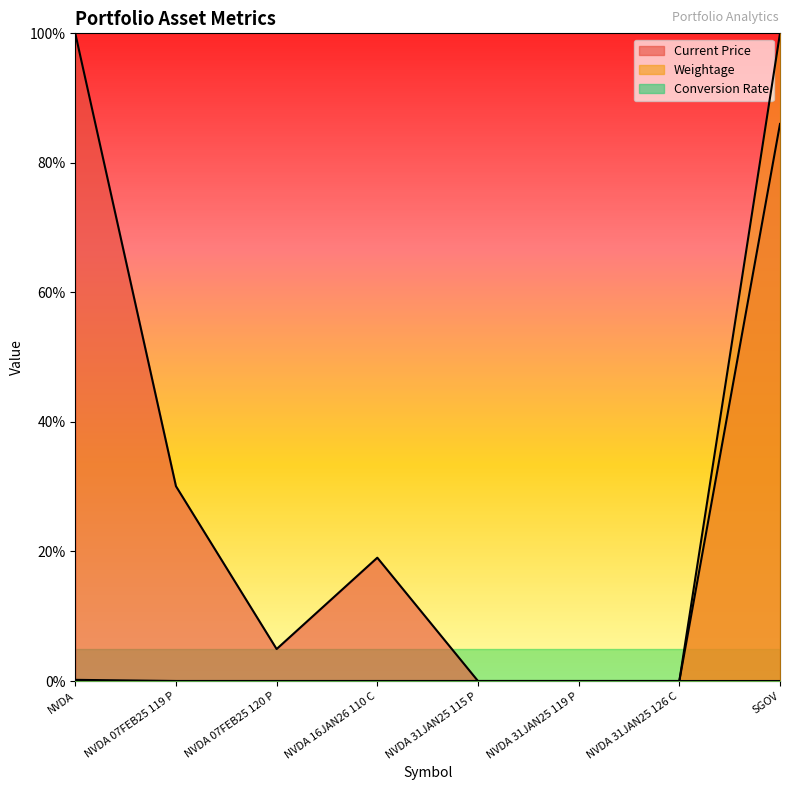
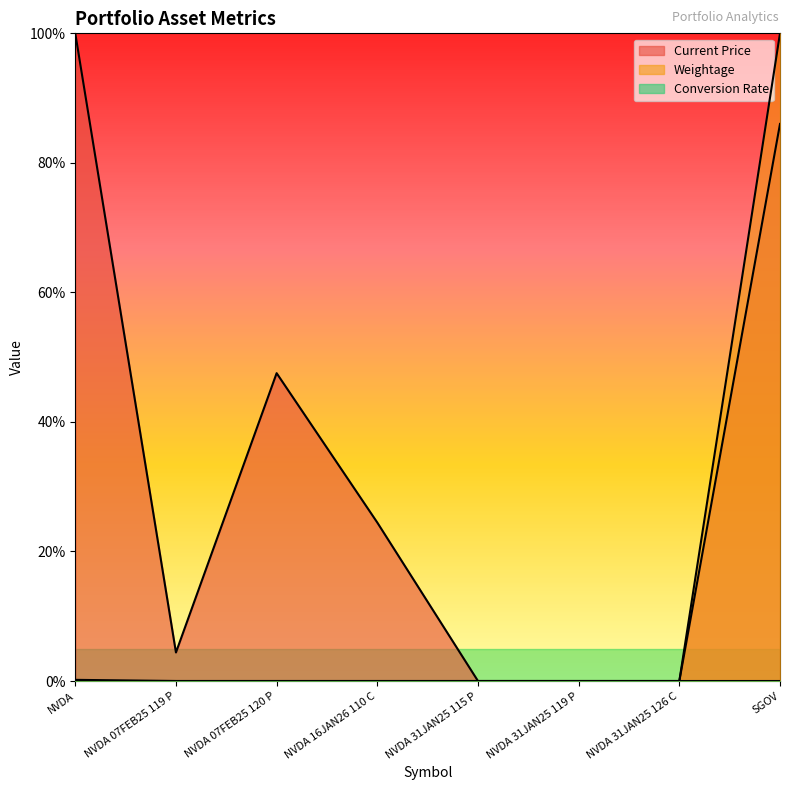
Current Price, NVDA 07FEB25 119 P: 30% -> 4%
Current Price, NVDA 07FEB25 120 P: 5% -> 48%
Current Price, NVDA 16JAN26 110 C: 19% -> 24%
